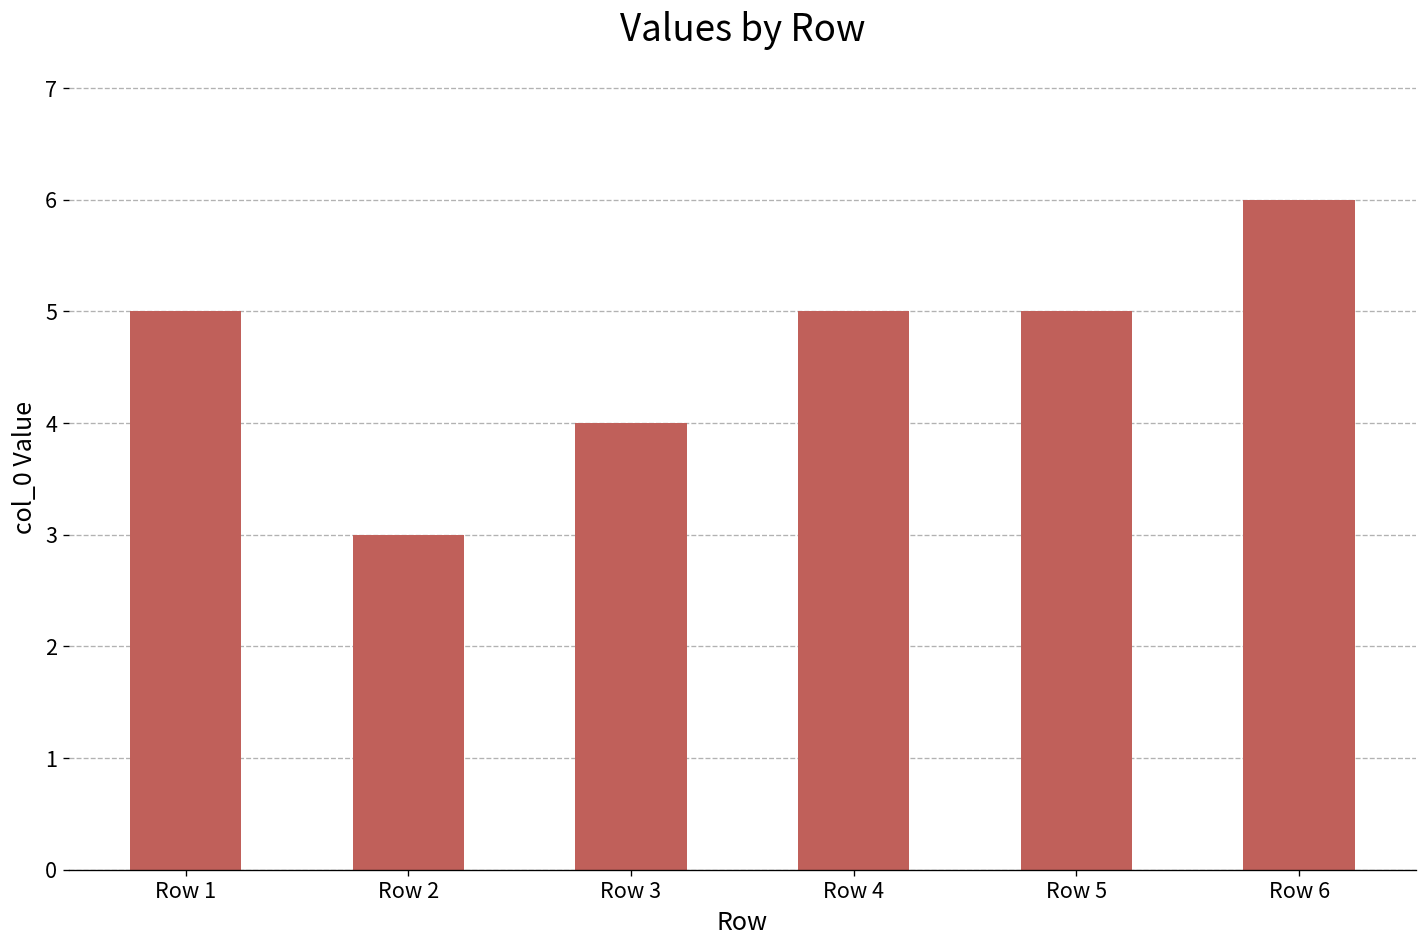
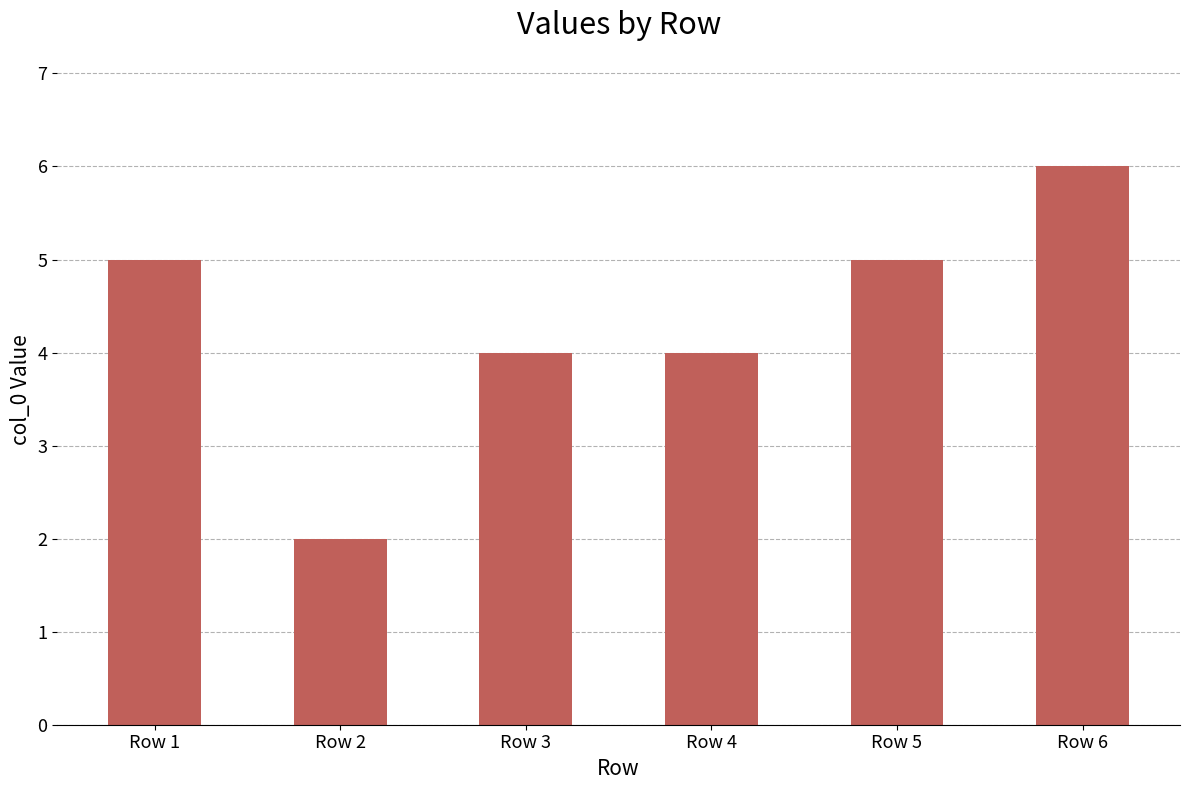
Row 2: 3 -> 2
Row 4: 5 -> 4
